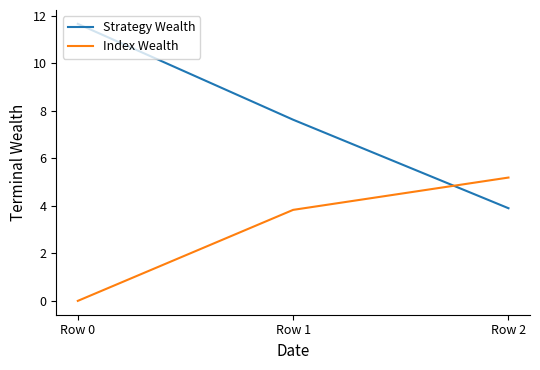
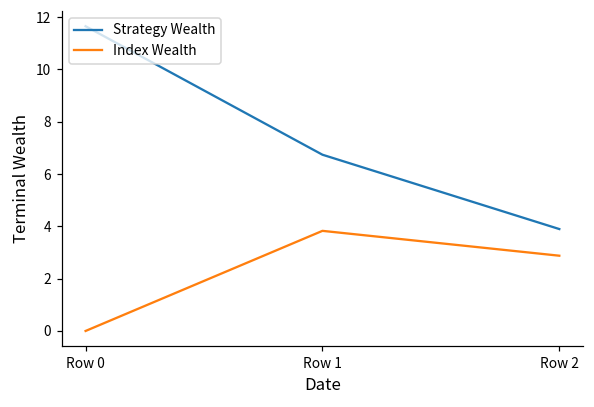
Strategy Wealth, Row 1: 7.6 -> 6.7
Index Wealth, Row 2: 5.2 -> 2.9
